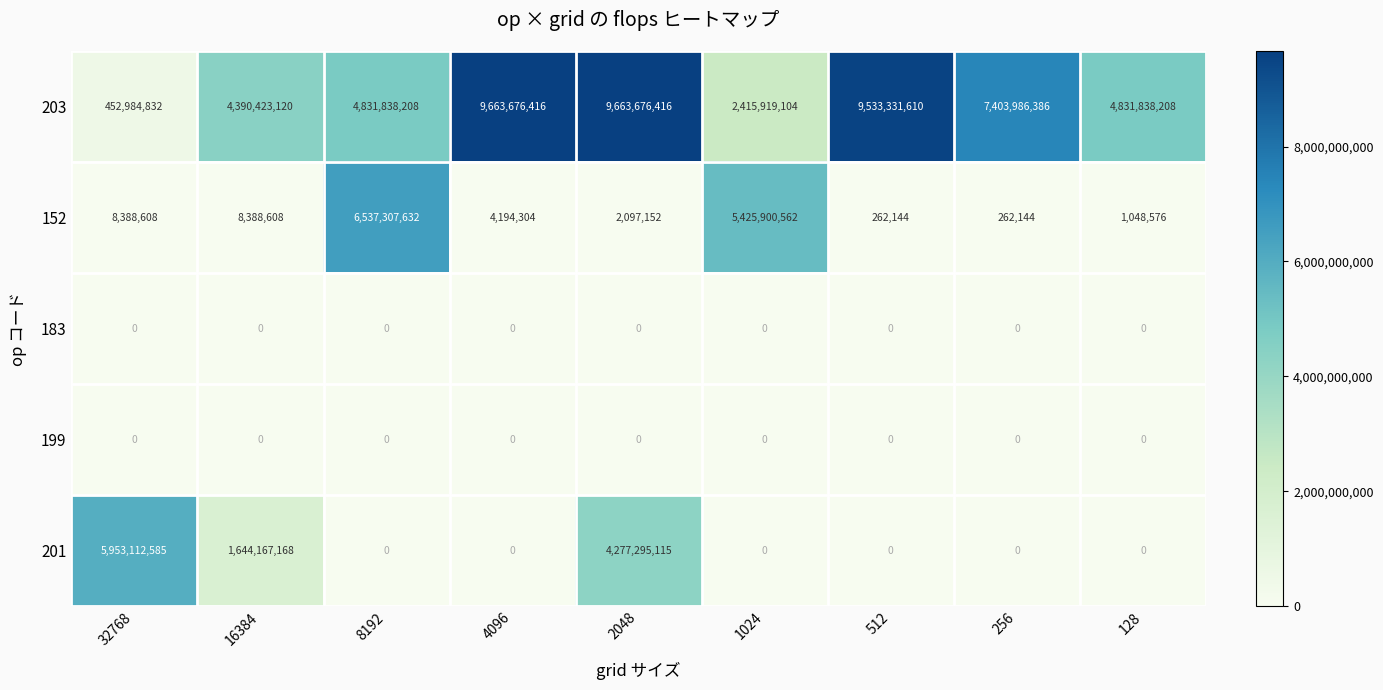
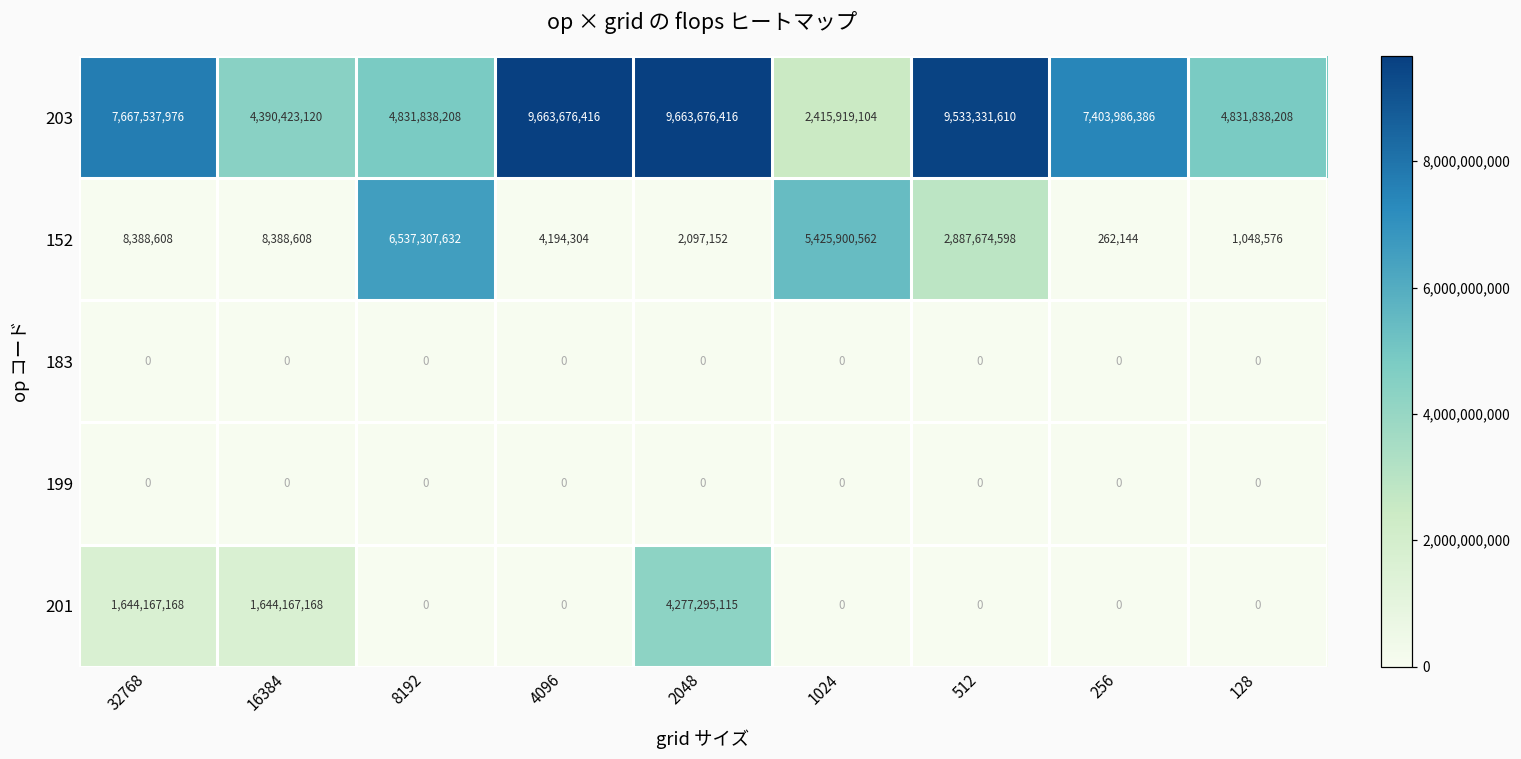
203, 32768: 452,984,832 -> 7,667,537,976
152, 512: 262,144 -> 2,887,674,598
201, 32768: 5,953,112,585 -> 1,644,167,168
